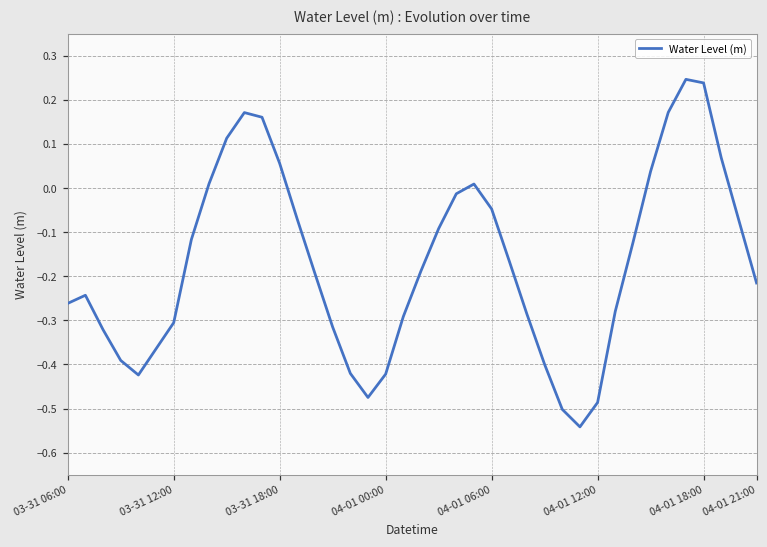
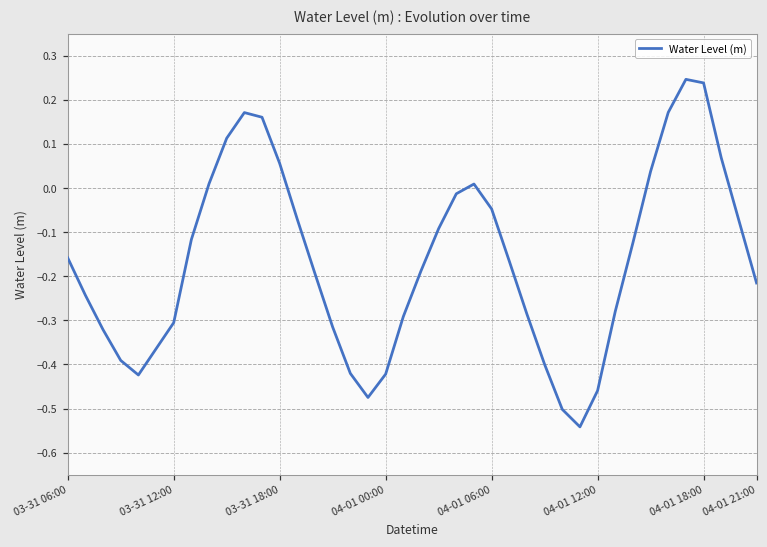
Water Level (m), 03-31 06:00: -0.26 -> -0.16
Water Level (m), 04-01 12:00: -0.49 -> -0.46
